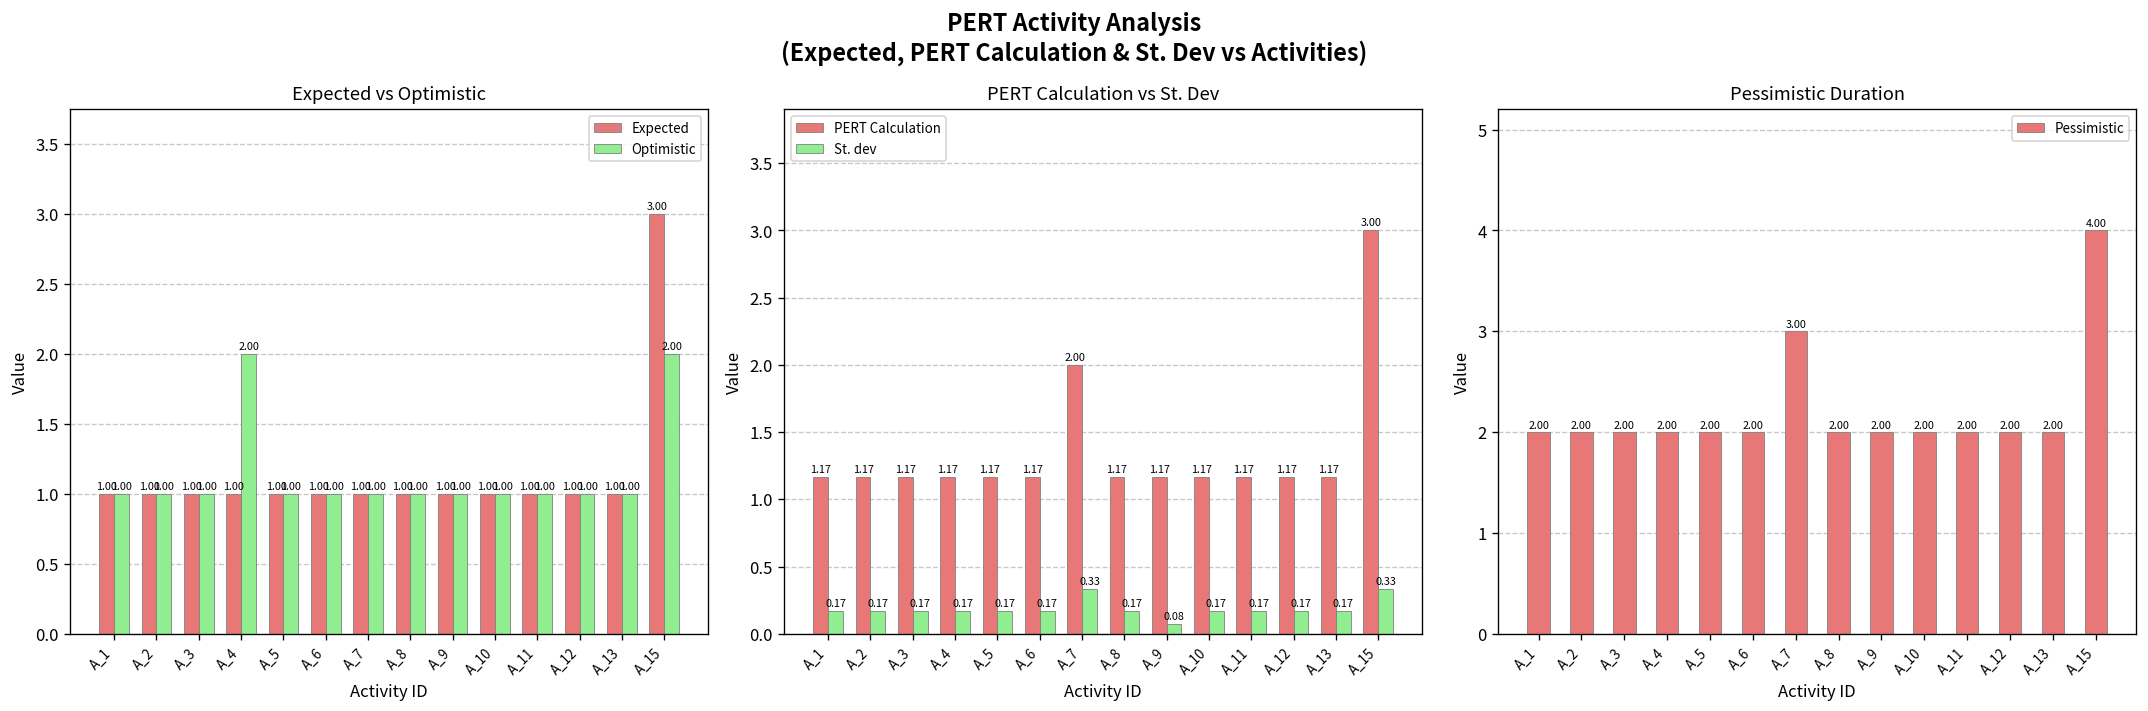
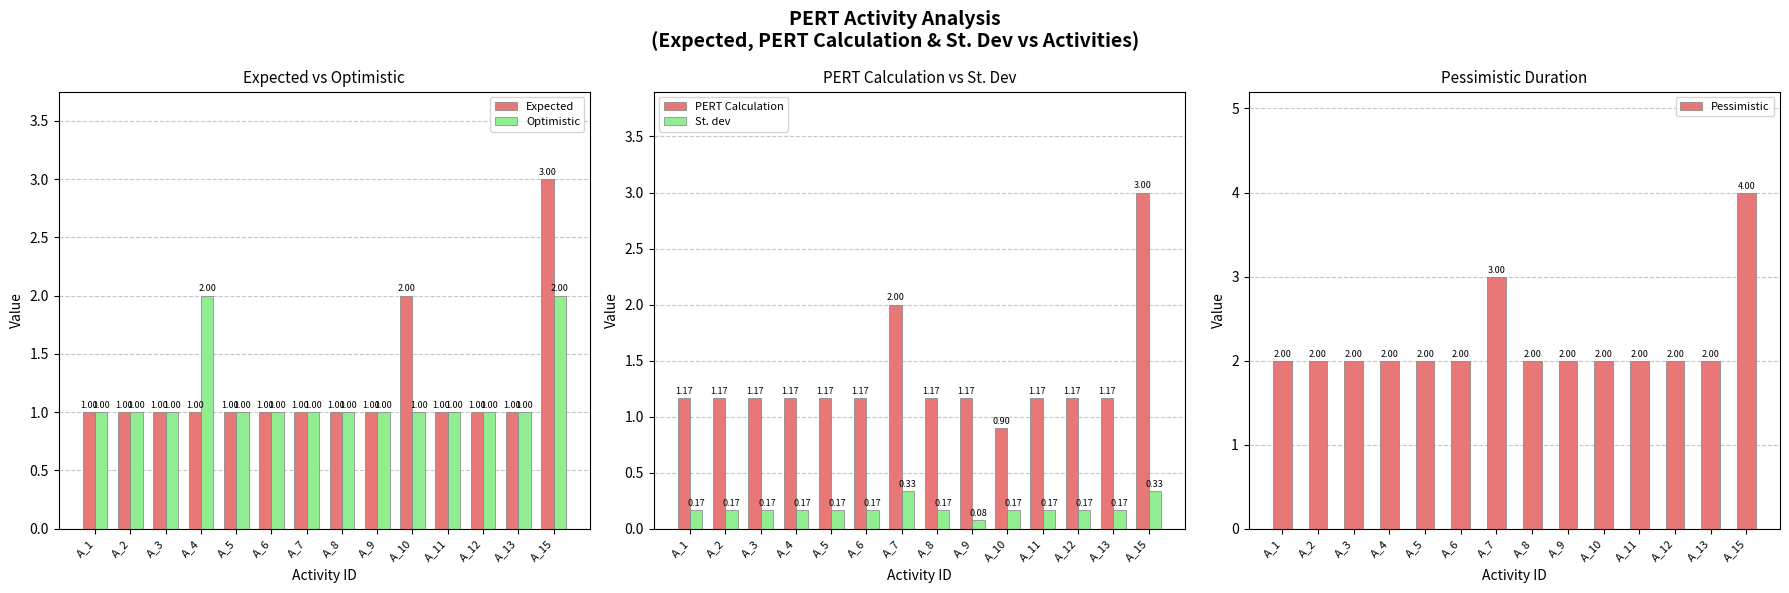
Expected vs Optimistic, Expected, A_10: 1.00 -> 2.00
PERT Calculation vs St. Dev, PERT Calculation, A_10: 1.17 -> 0.90
